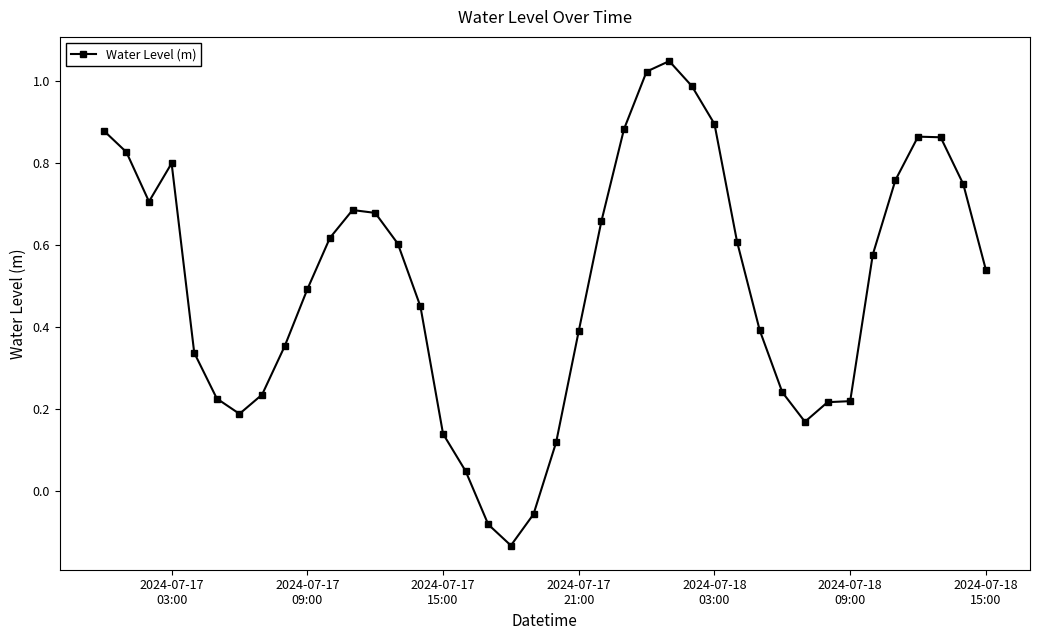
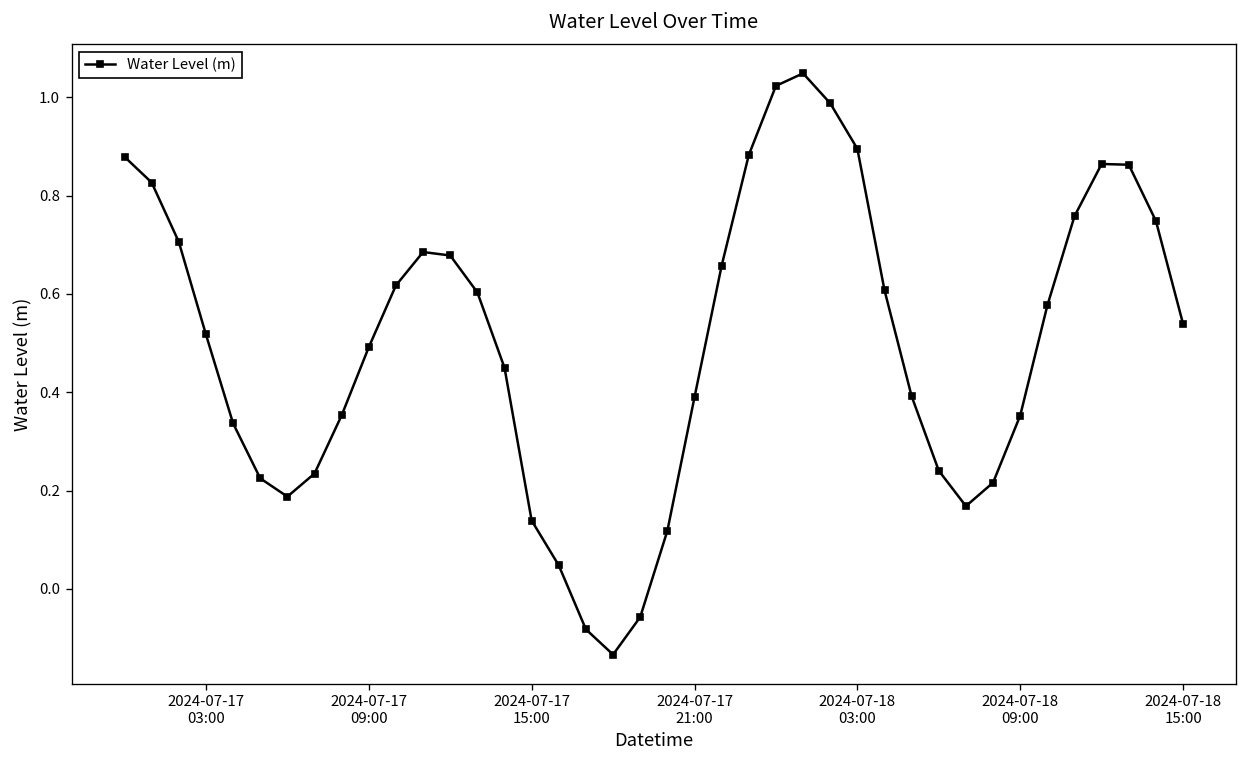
2024-07-17 03:00: 0.80 -> 0.52
2024-07-18 09:00: 0.22 -> 0.35
